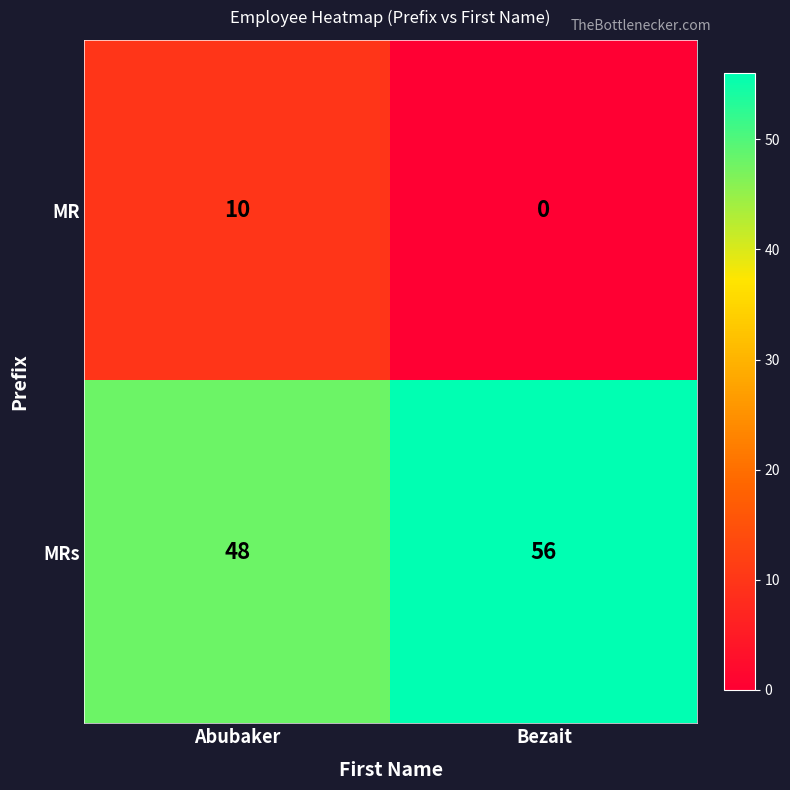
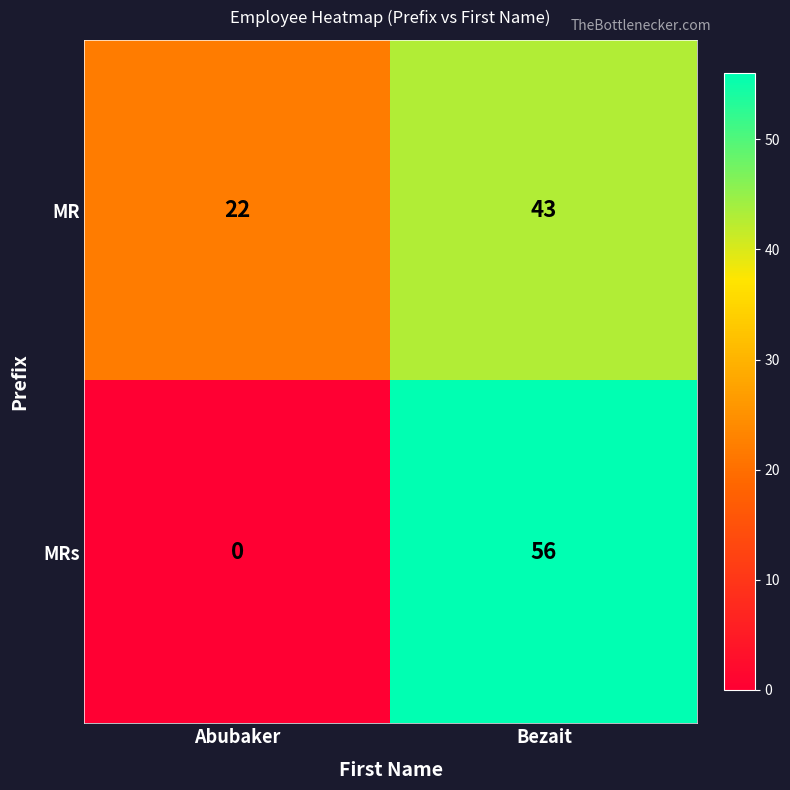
MR, Abubaker: 10 -> 22
MR, Bezait: 0 -> 43
MRs, Abubaker: 48 -> 0
